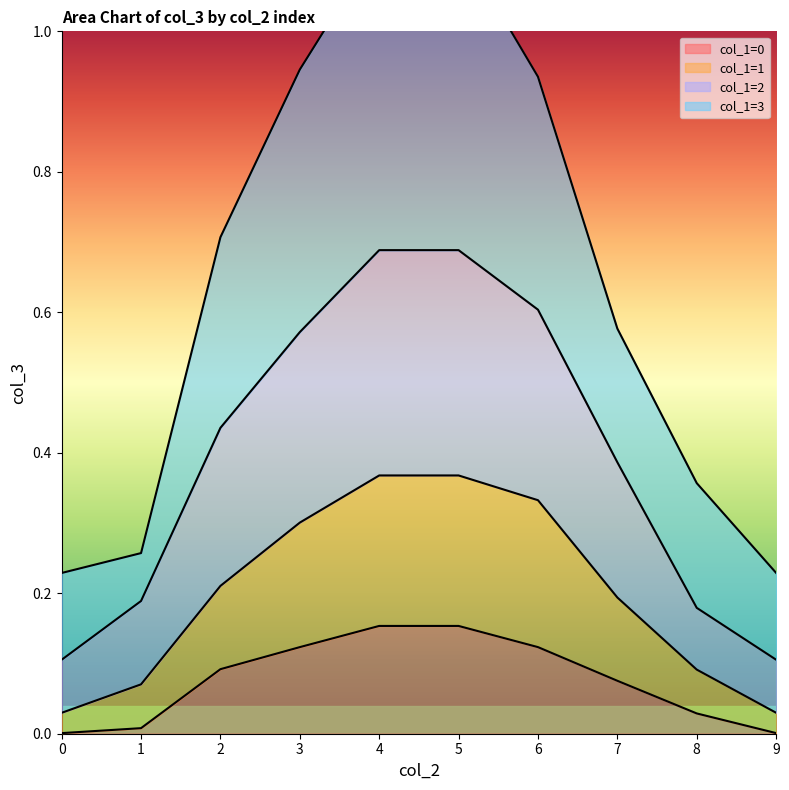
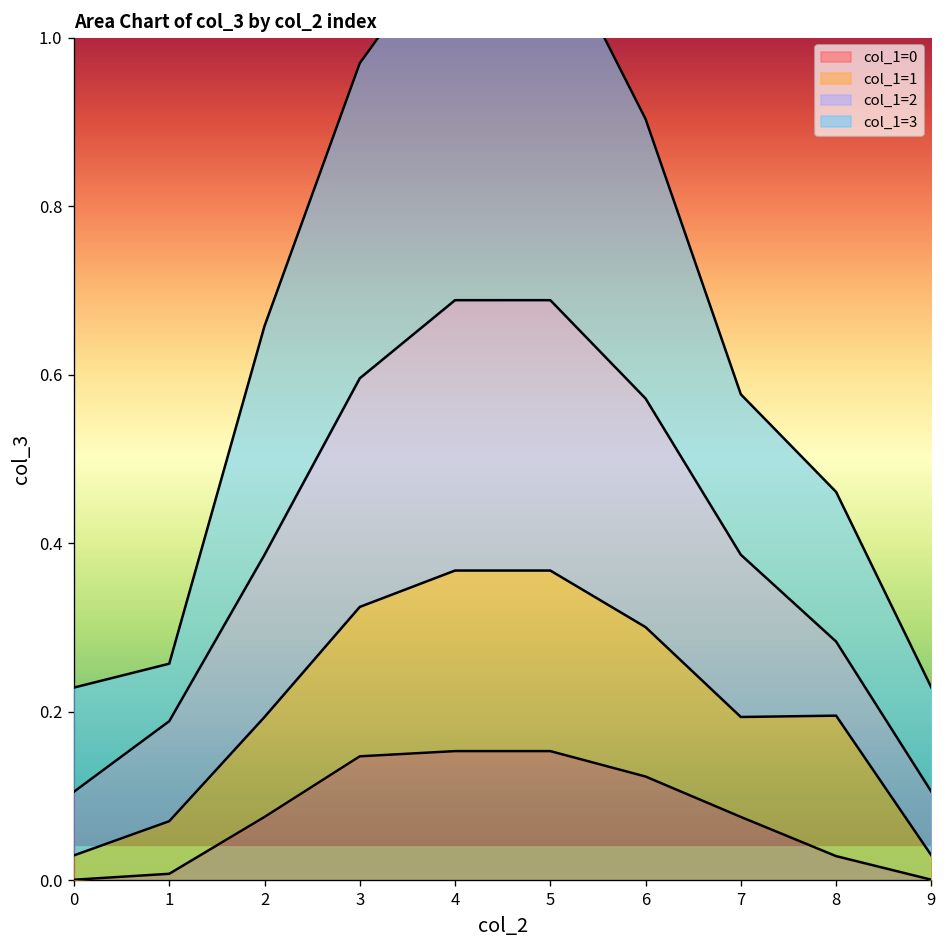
col_1=0, 2: 0.09 -> 0.08
col_1=2, 2: 0.23 -> 0.19
col_1=0, 3: 0.12 -> 0.15
col_1=1, 6: 0.21 -> 0.18
col_1=1, 8: 0.06 -> 0.17
